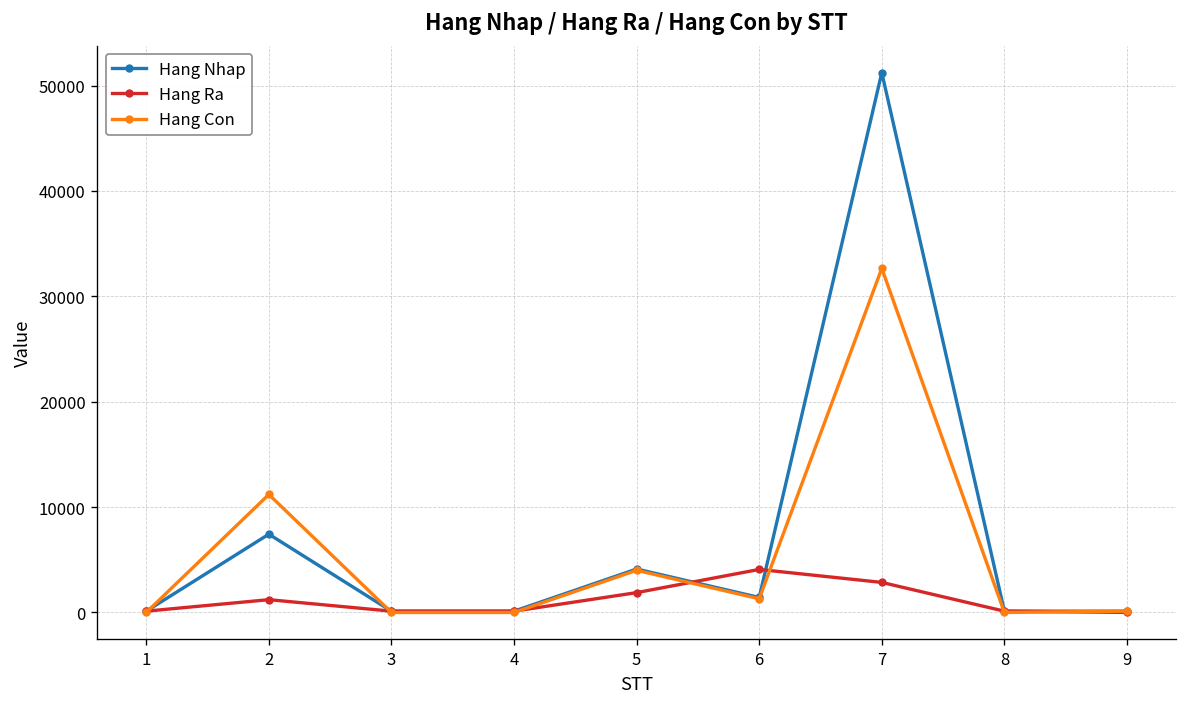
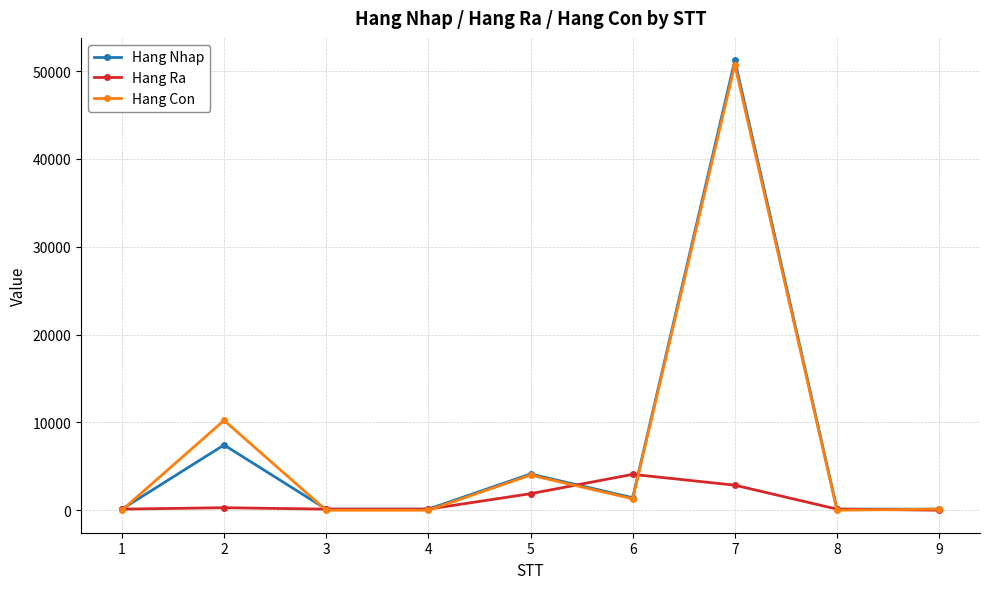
Hang Ra, 2: 1000 -> 0
Hang Con, 2: 11000 -> 10000
Hang Con, 7: 33000 -> 51000
